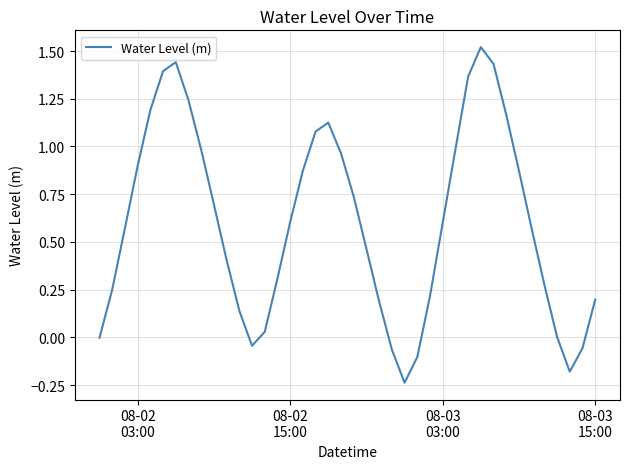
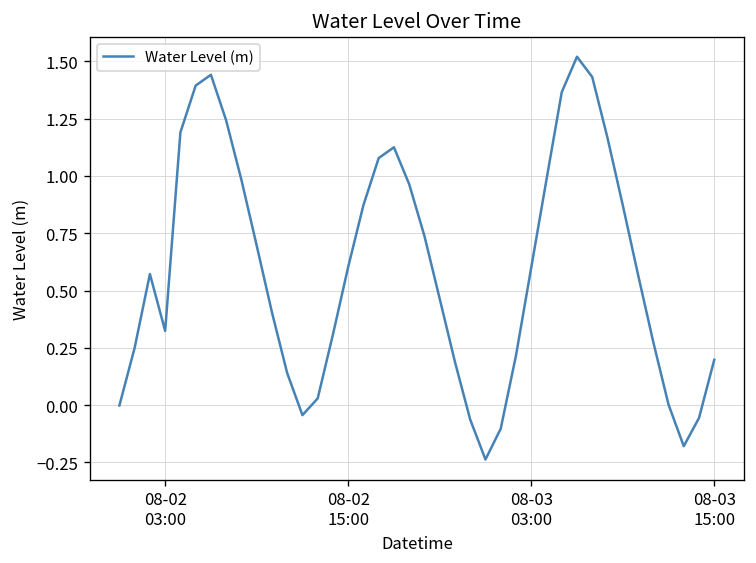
08-02 03:00: 0.90 -> 0.32
